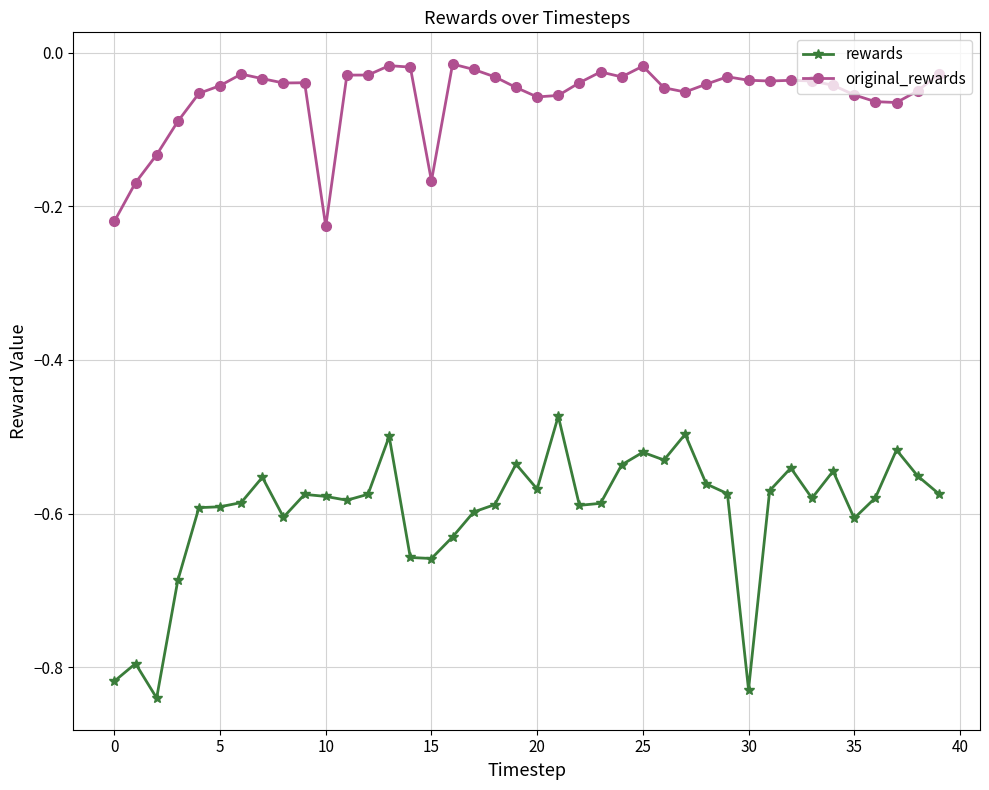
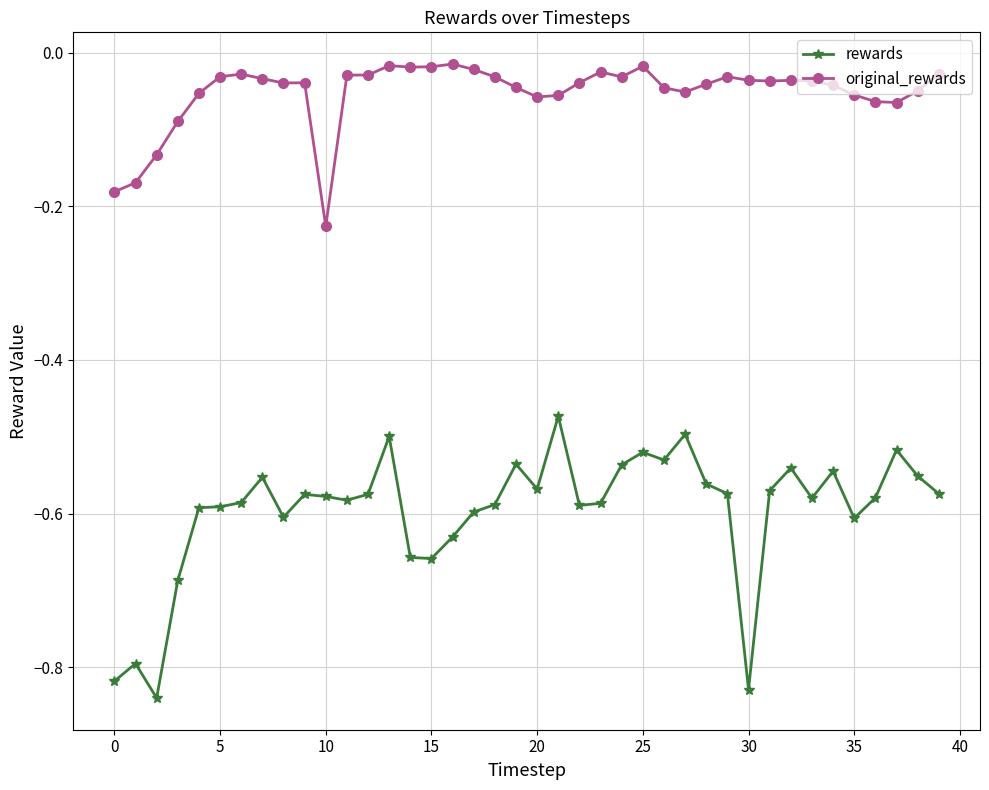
original_rewards, 0: -0.22 -> -0.18
original_rewards, 5: -0.04 -> -0.03
original_rewards, 15: -0.17 -> -0.02
